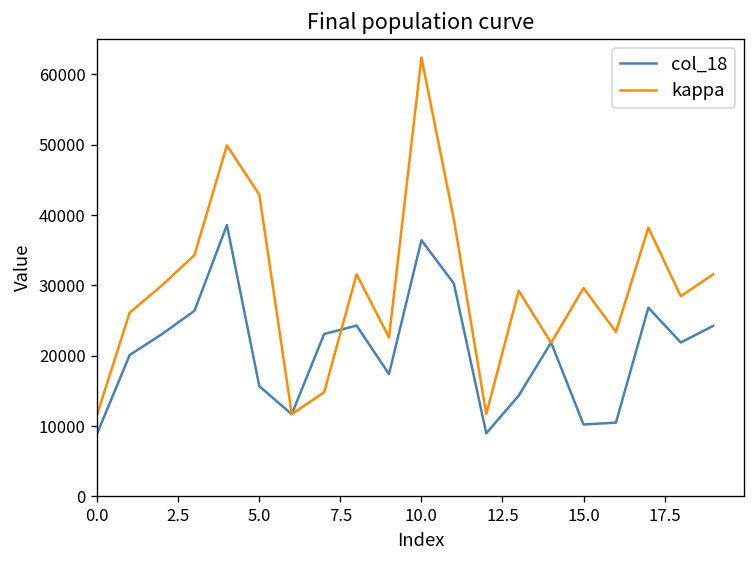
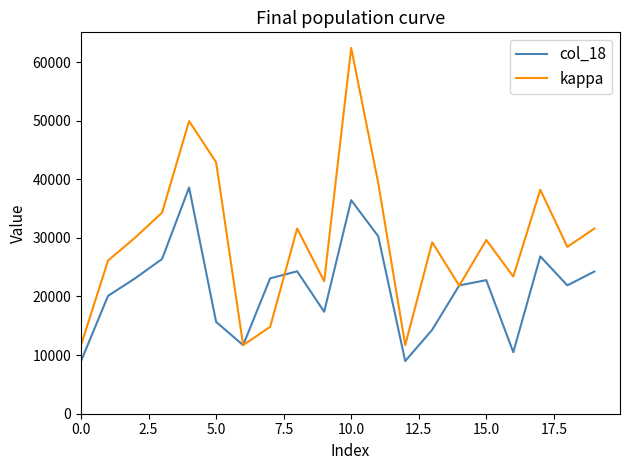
col_18, 15.0: 10000 -> 23000
